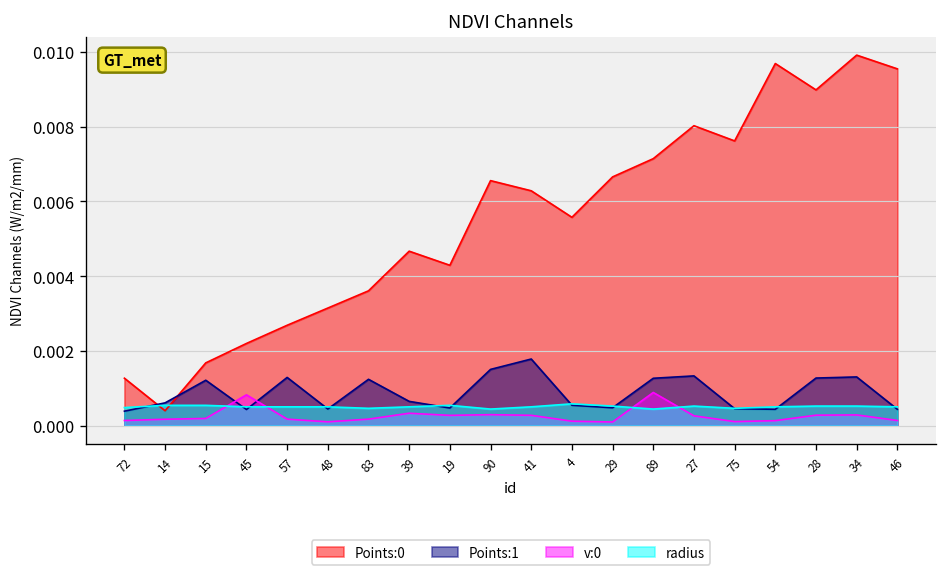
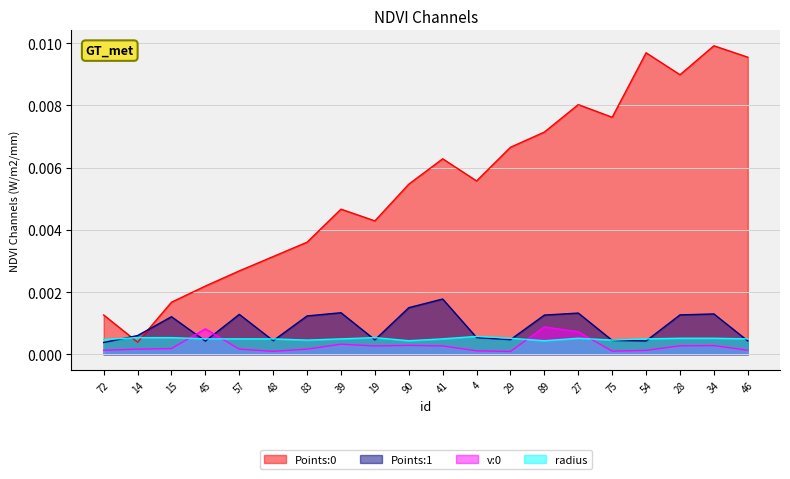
Points:1, 39: 0.0006 -> 0.0013
Points:0, 90: 0.0066 -> 0.0055
v:0, 27: 0.0003 -> 0.0007
